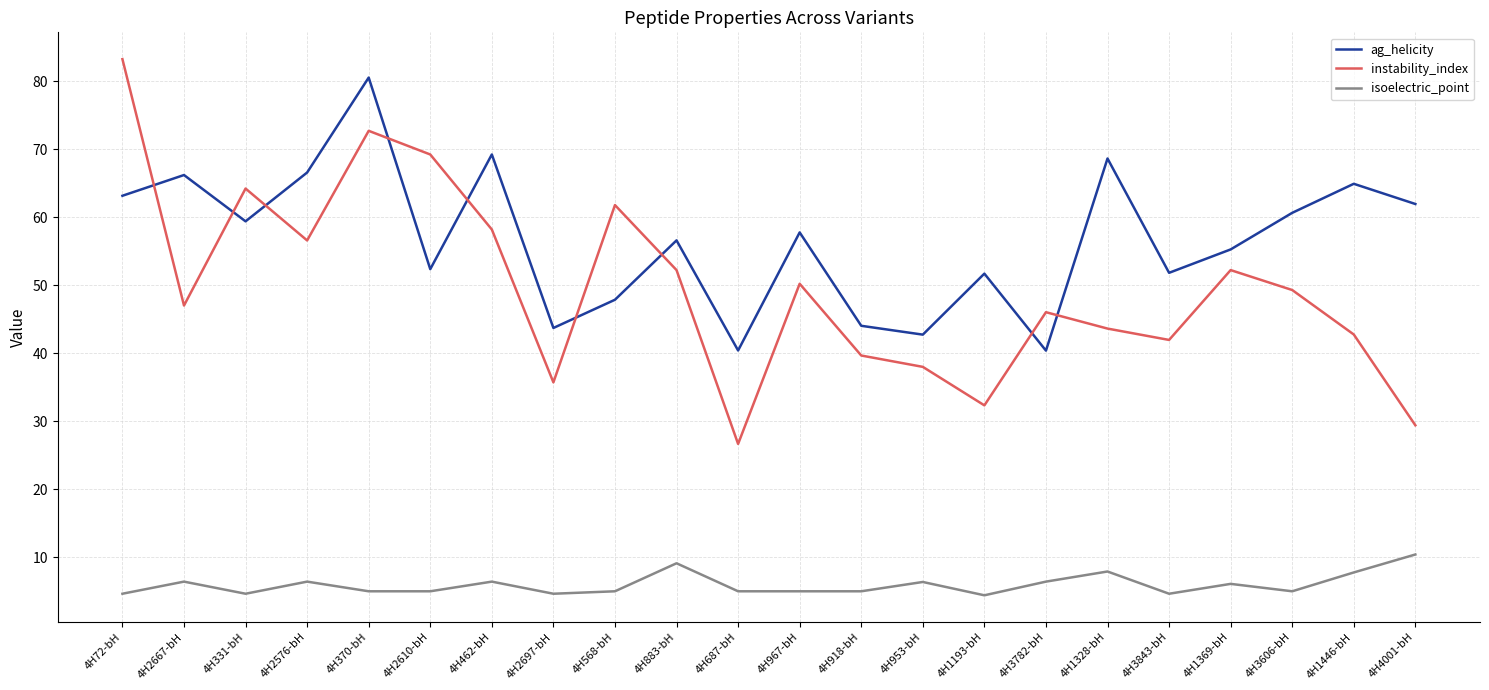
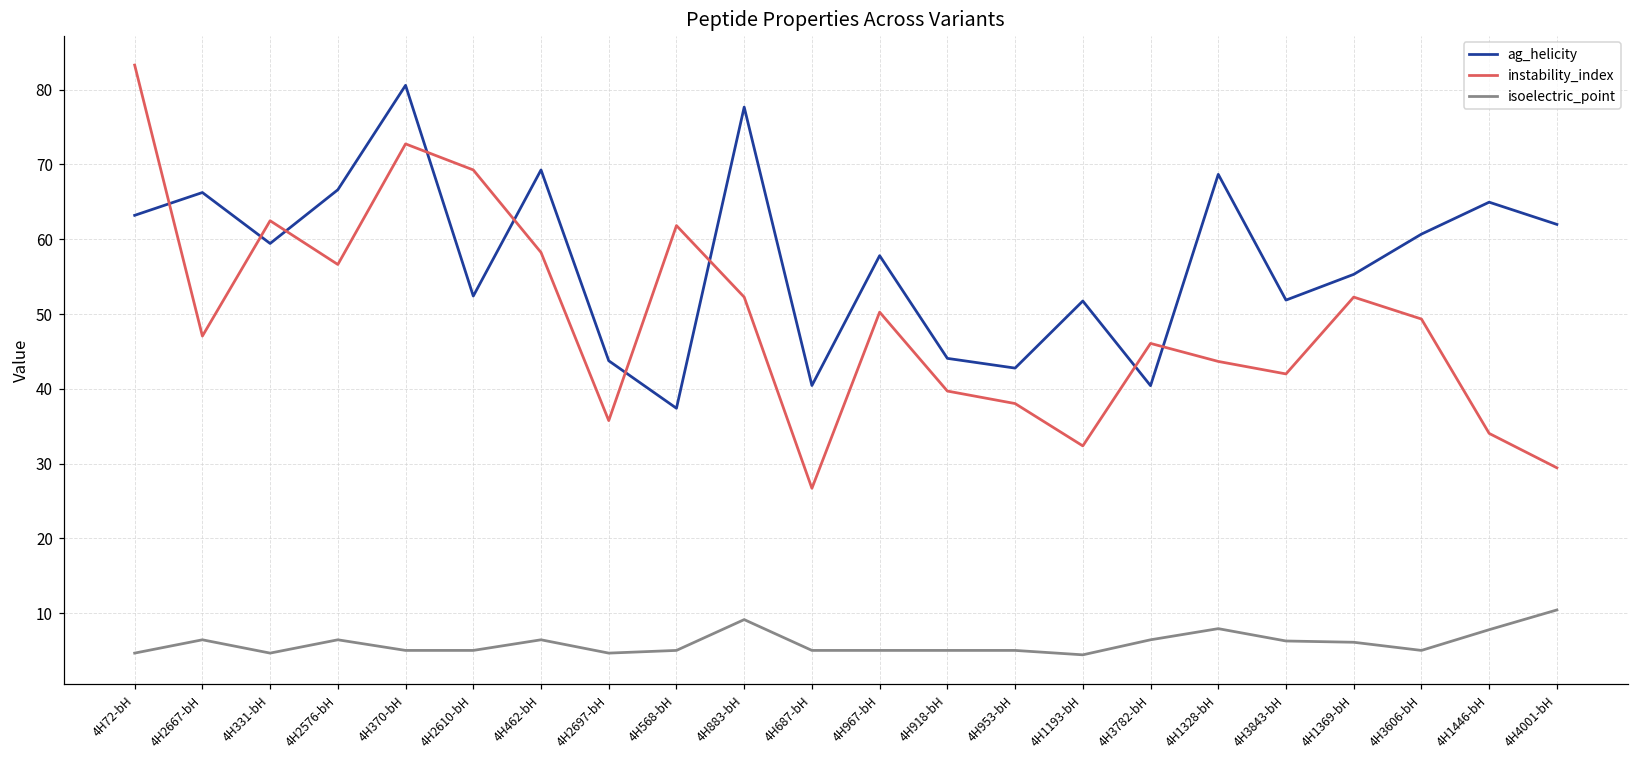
instability_index, 4H331-bH: 64 -> 62
ag_helicity, 4H568-bH: 48 -> 37
ag_helicity, 4H883-bH: 57 -> 78
isoelectric_point, 4H953-bH: 6 -> 5
isoelectric_point, 4H3843-bH: 5 -> 6
instability_index, 4H1446-bH: 43 -> 34
